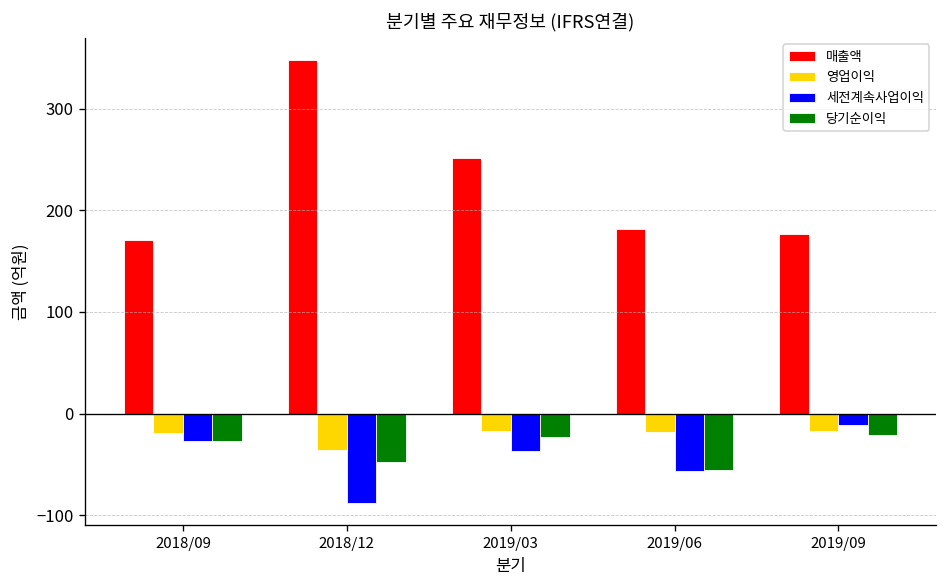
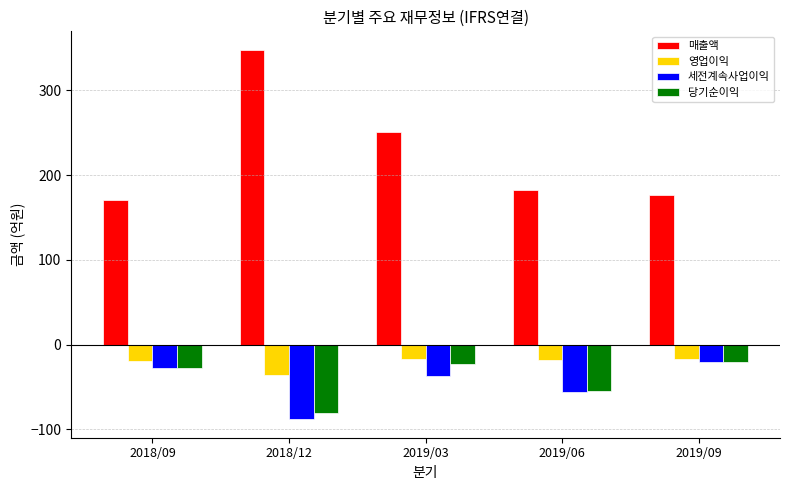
당기순이익, 2018/12: -50 -> -80
세전계속사업이익, 2019/09: -10 -> -20
